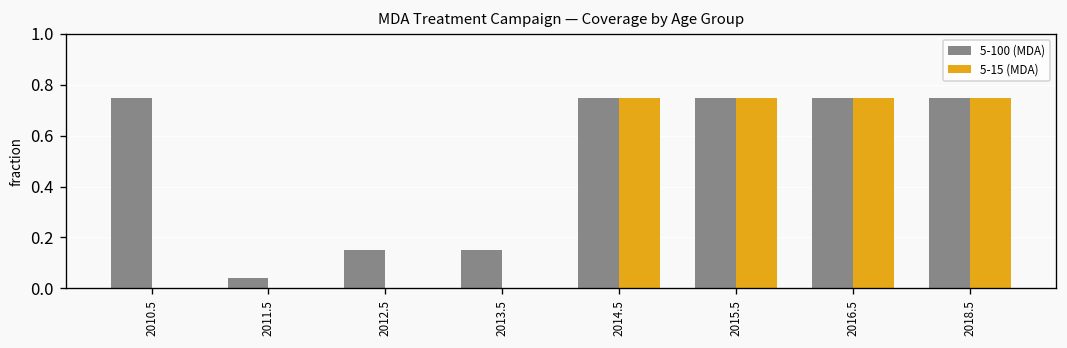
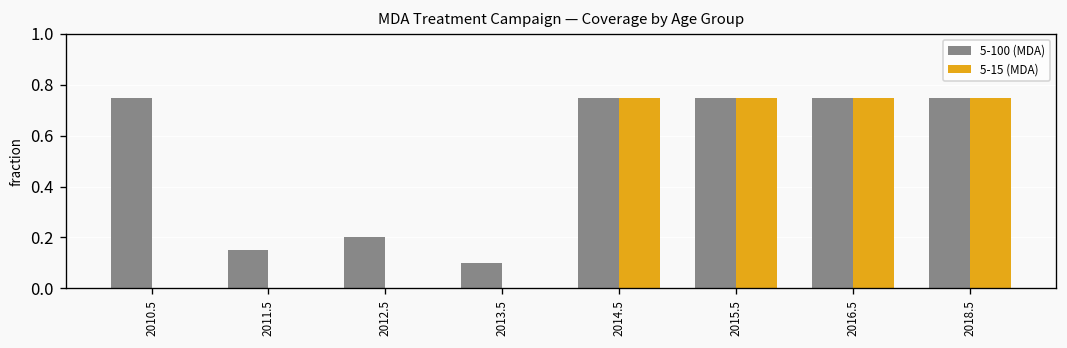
5-100 (MDA), 2011.5: 0.04 -> 0.15
5-100 (MDA), 2012.5: 0.15 -> 0.20
5-100 (MDA), 2013.5: 0.15 -> 0.10
